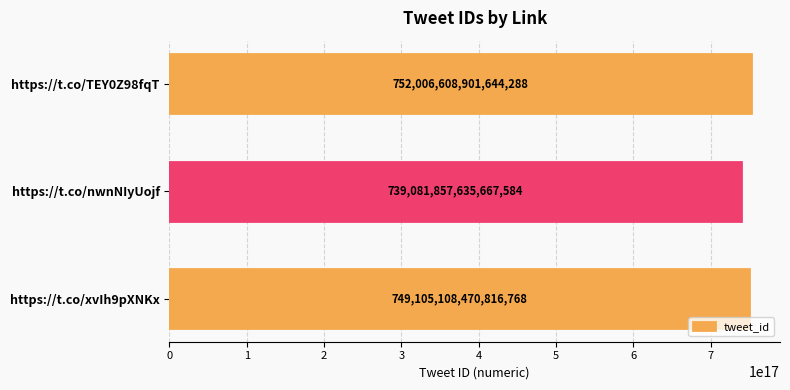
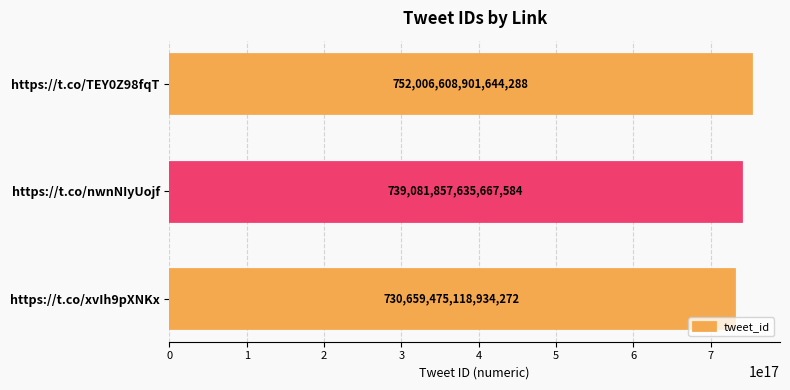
https://t.co/xvIh9pXNKx: 749,105,108,470,816,768 -> 730,659,475,118,934,272
